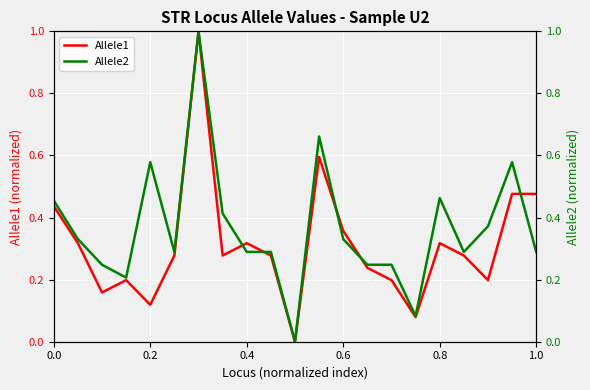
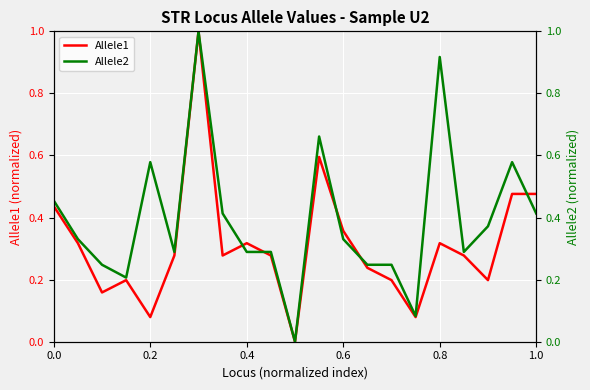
Allele1, 0.2: 0.12 -> 0.08
Allele2, 0.8: 0.46 -> 0.92
Allele2, 1.0: 0.29 -> 0.41
